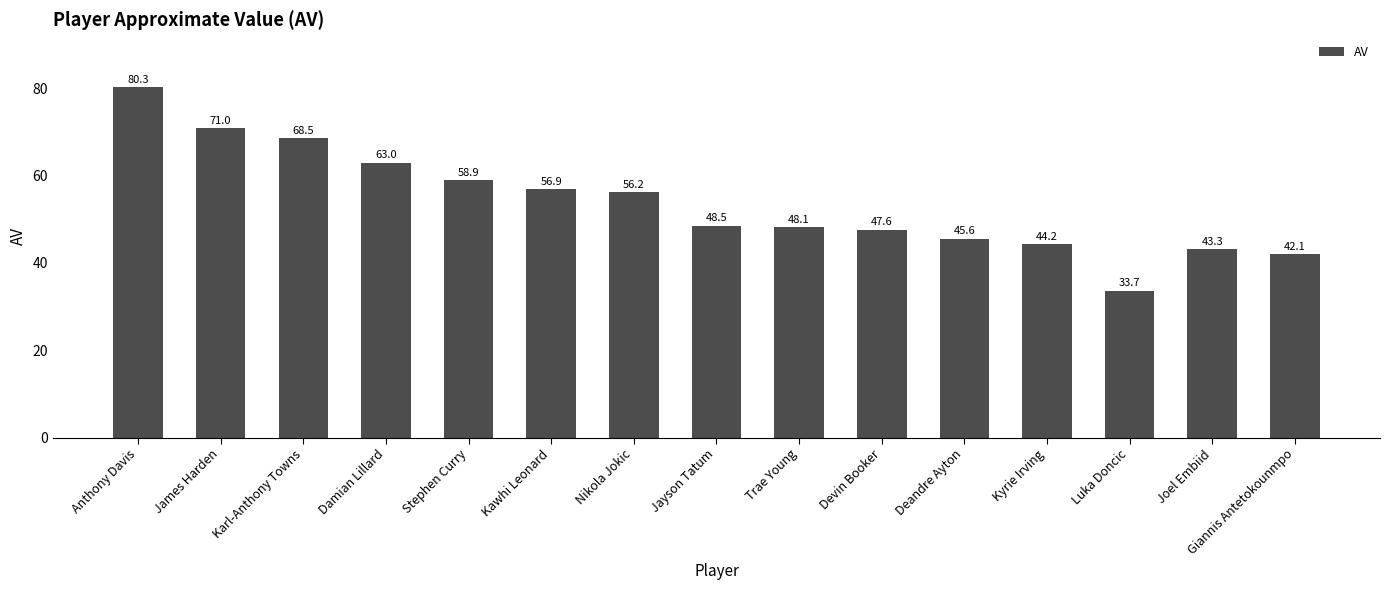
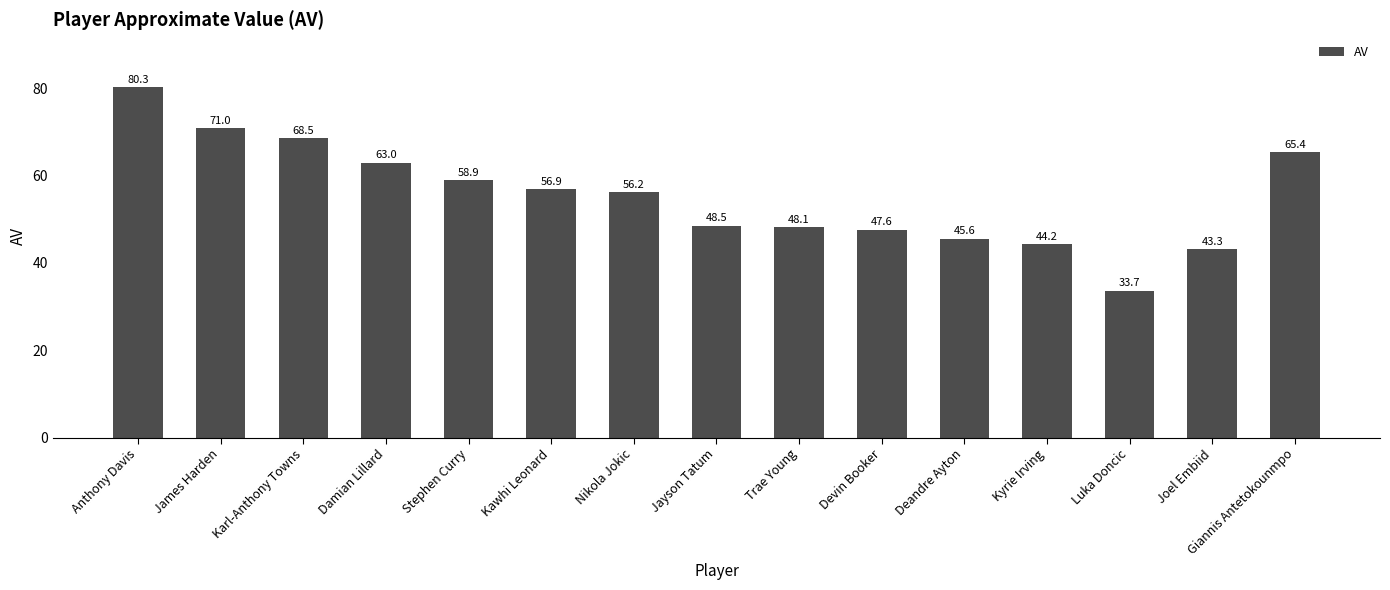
Giannis Antetokounmpo: 42.1 -> 65.4
